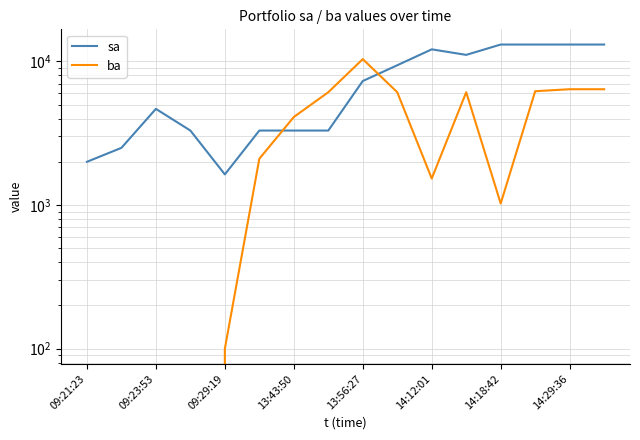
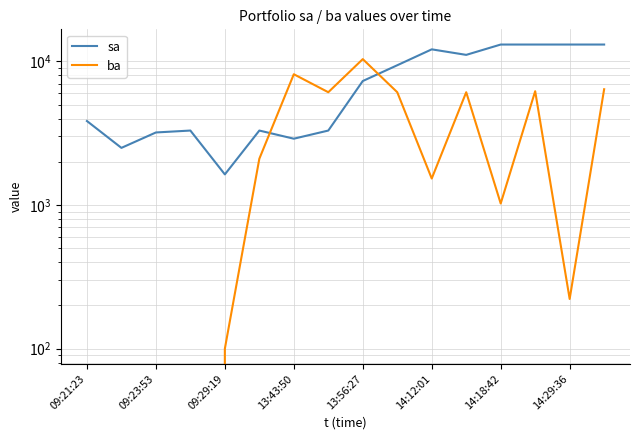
sa, 09:21:23: 2000 -> 3800
sa, 09:23:53: 4700 -> 3200
sa, 13:43:50: 3300 -> 2900
ba, 13:43:50: 4100 -> 8000
ba, 14:29:36: 6000 -> 220
